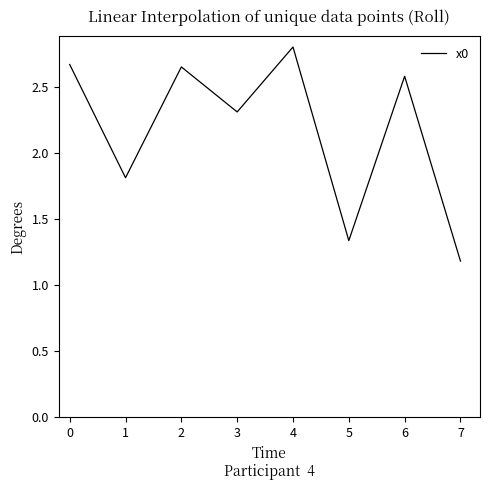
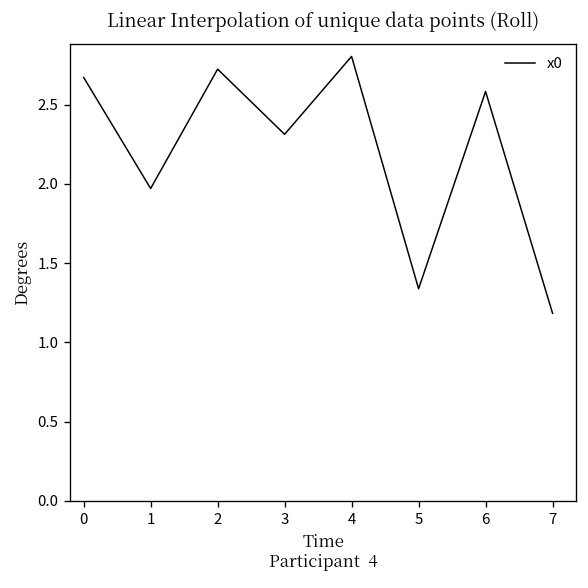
1: 1.81 -> 1.97
2: 2.65 -> 2.72
